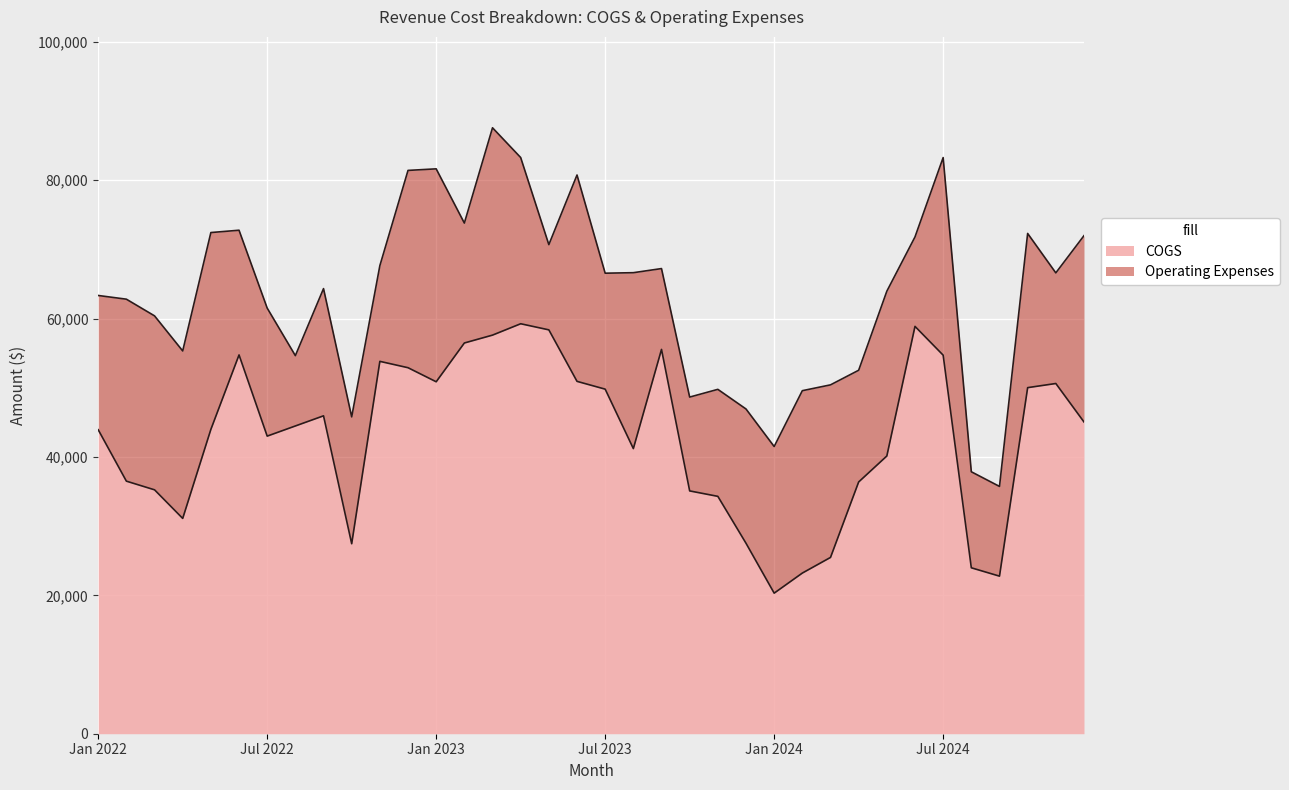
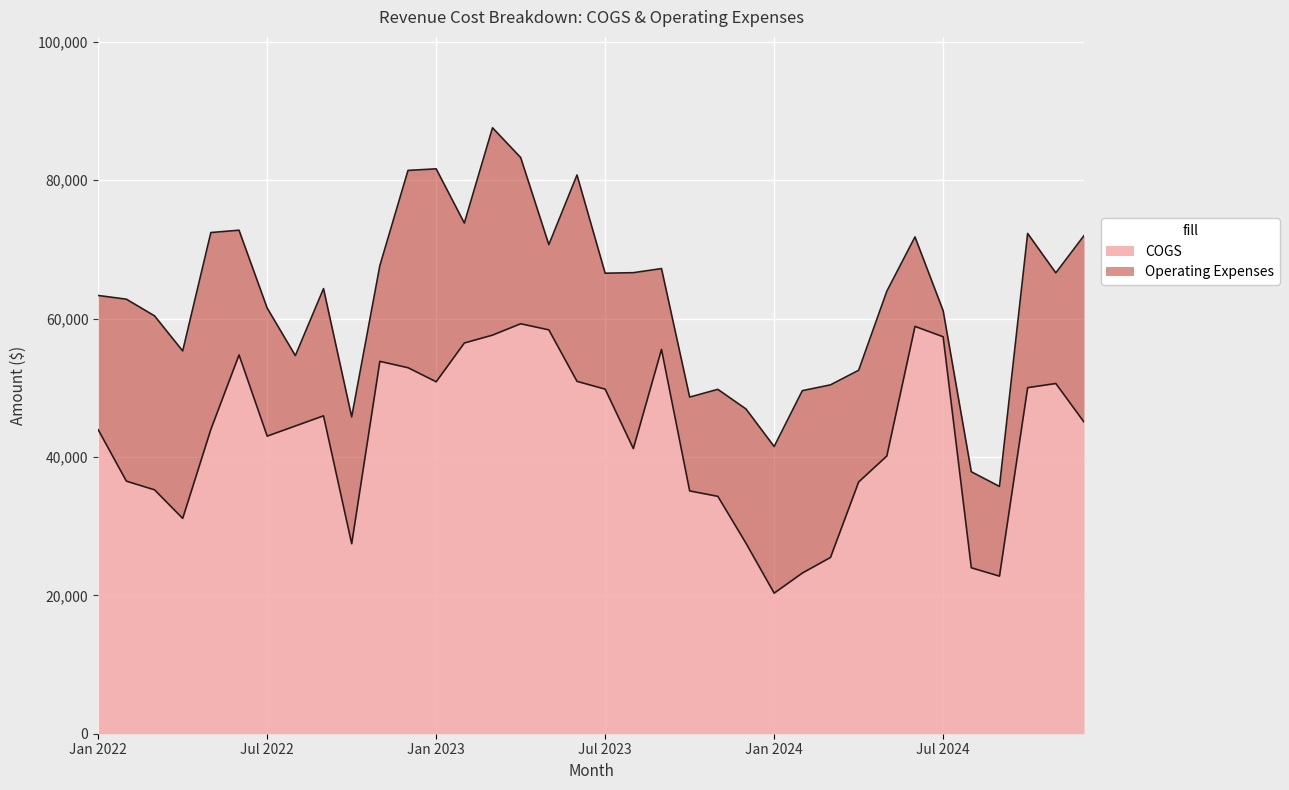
COGS, Jul 2024: 55,000 -> 57,000
Operating Expenses, Jul 2024: 29,000 -> 4,000
